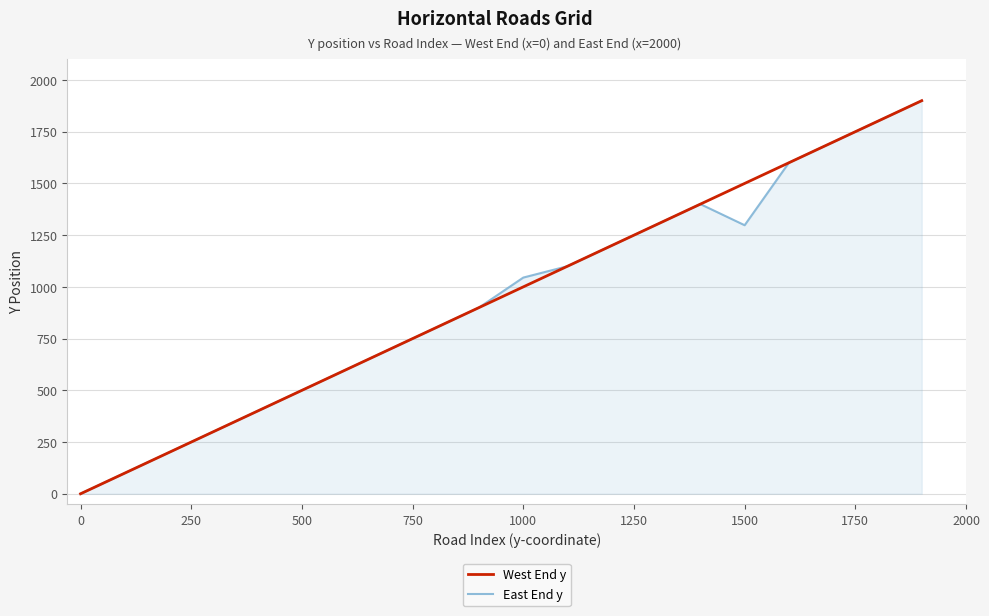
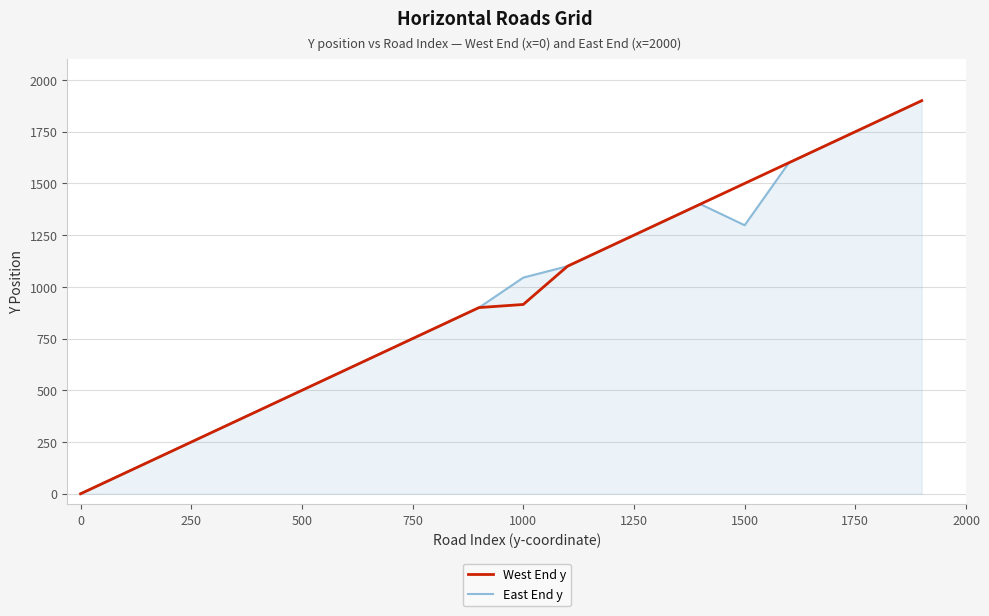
West End y, 1000: 1000 -> 920
